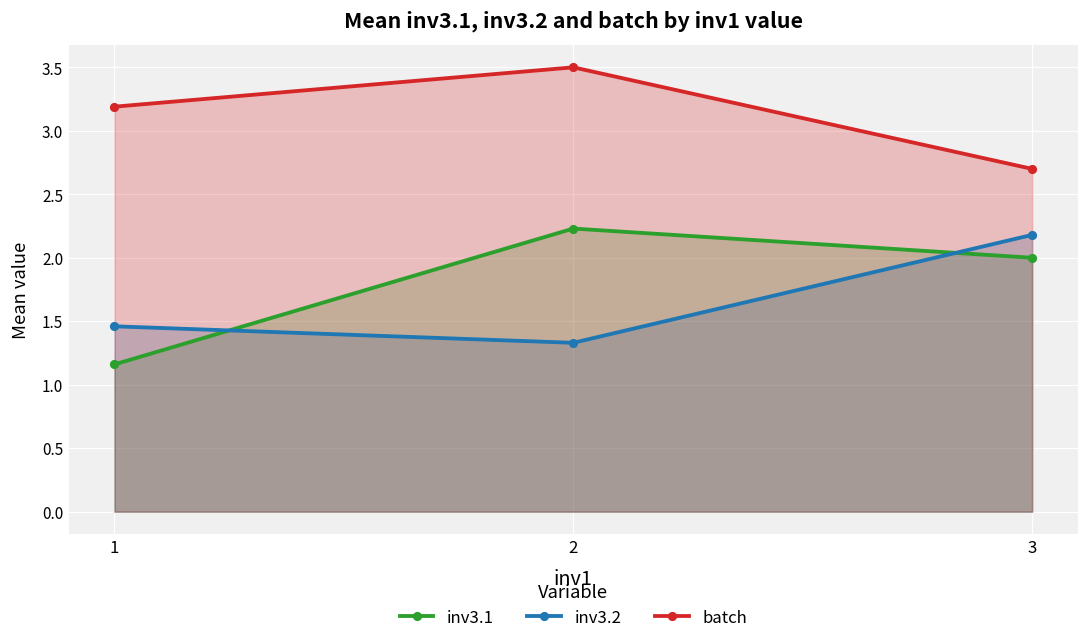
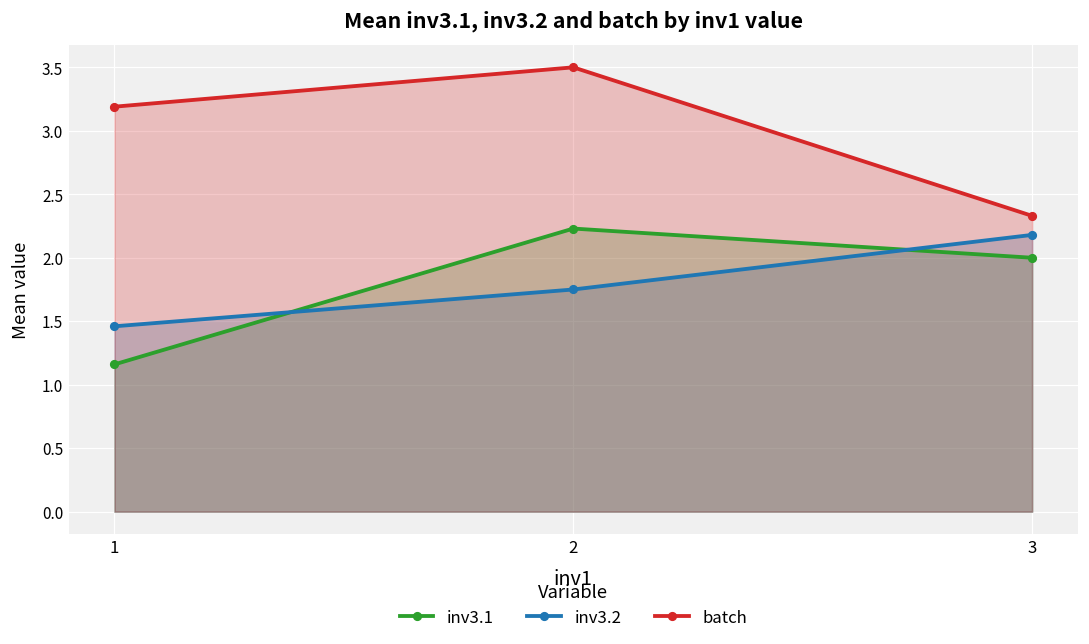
inv3.2, 2: 1.33 -> 1.75
batch, 3: 2.70 -> 2.33
